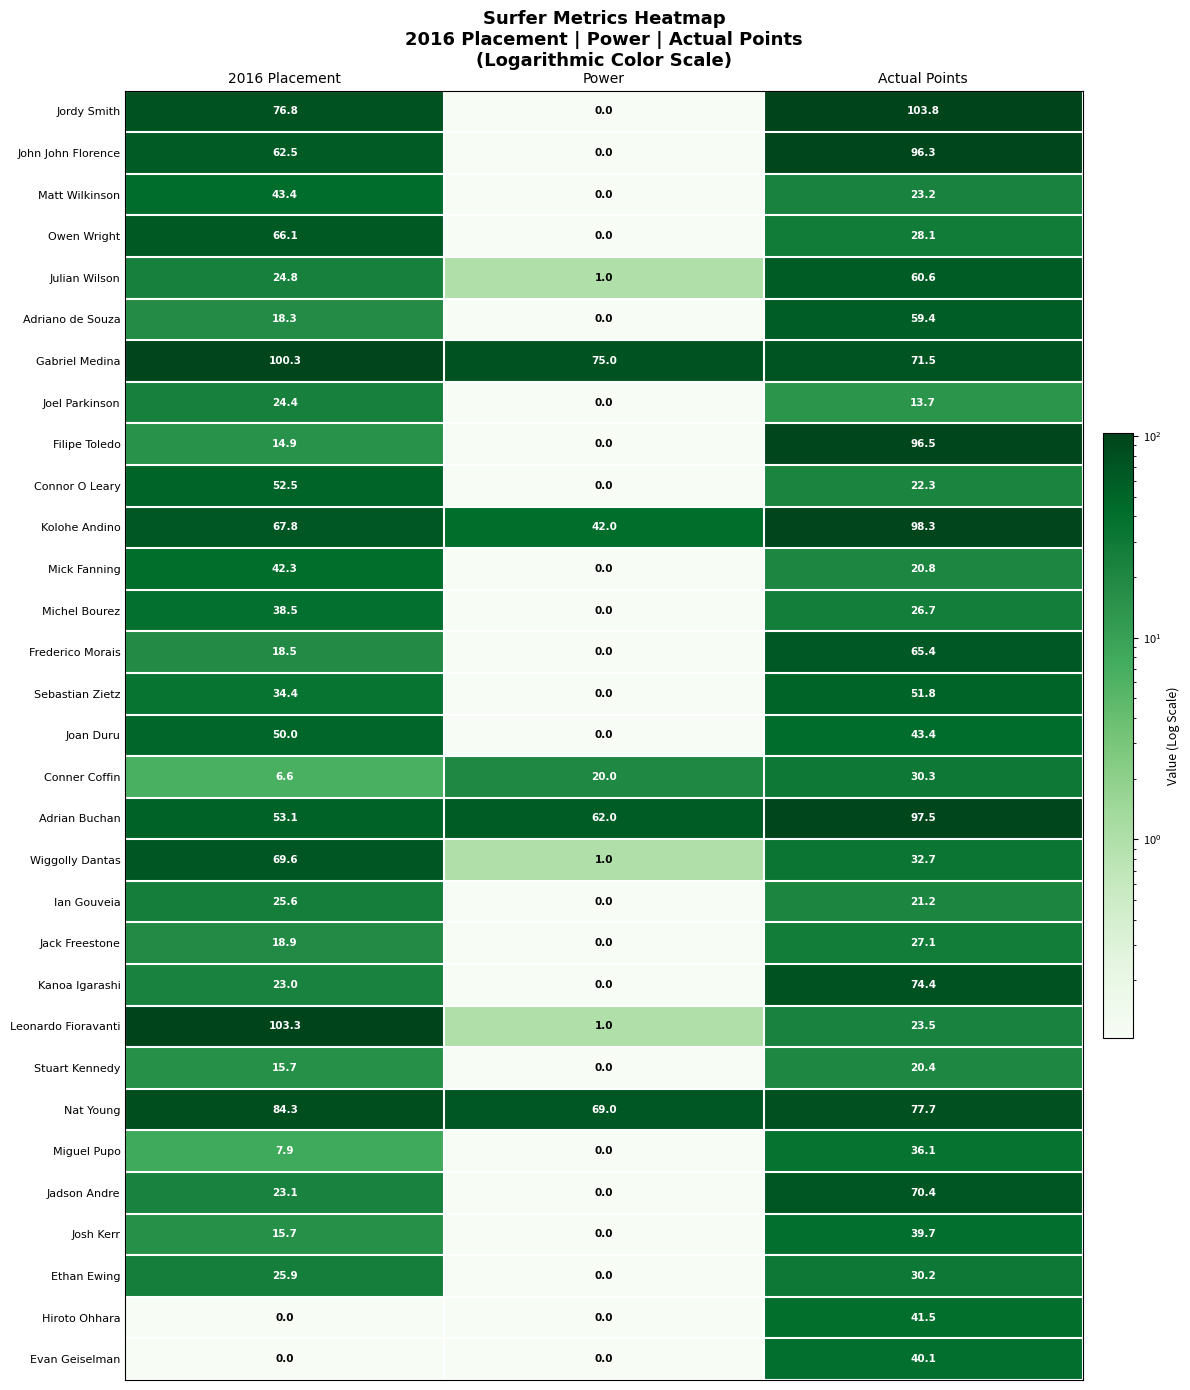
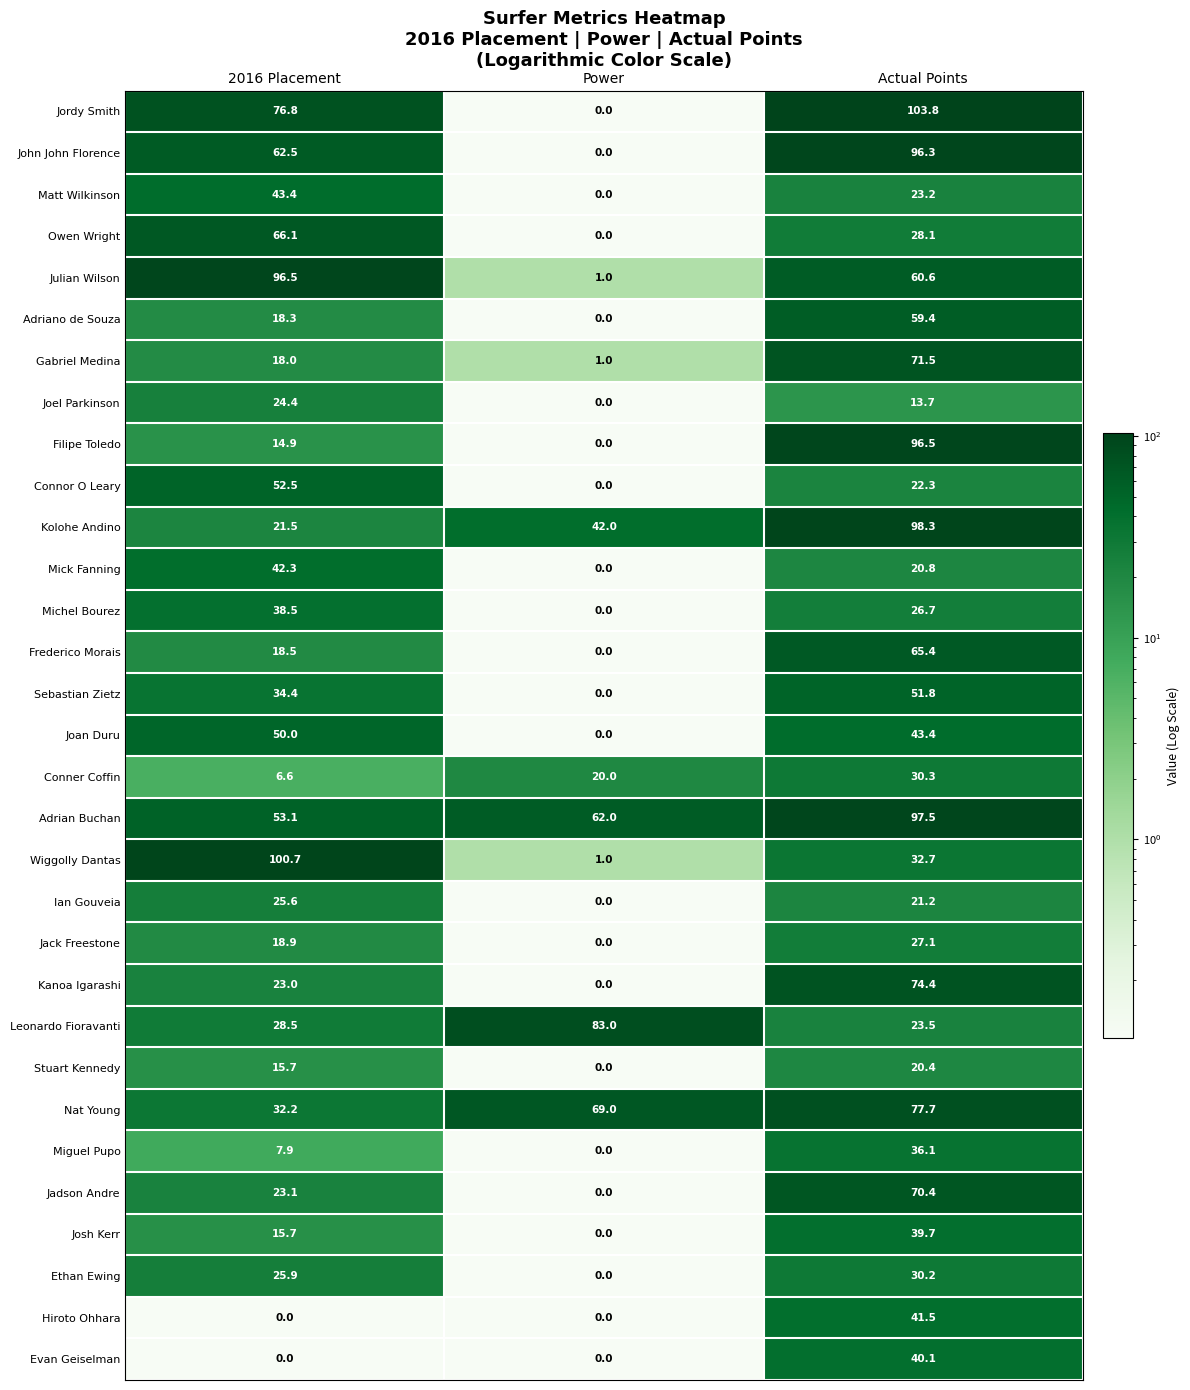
Julian Wilson, 2016 Placement: 24.8 -> 96.5
Gabriel Medina, 2016 Placement: 100.3 -> 18.0
Gabriel Medina, Power: 75.0 -> 1.0
Kolohe Andino, 2016 Placement: 67.8 -> 21.5
Wiggolly Dantas, 2016 Placement: 69.6 -> 100.7
Leonardo Fioravanti, 2016 Placement: 103.3 -> 28.5
Leonardo Fioravanti, Power: 1.0 -> 83.0
Nat Young, 2016 Placement: 84.3 -> 32.2
